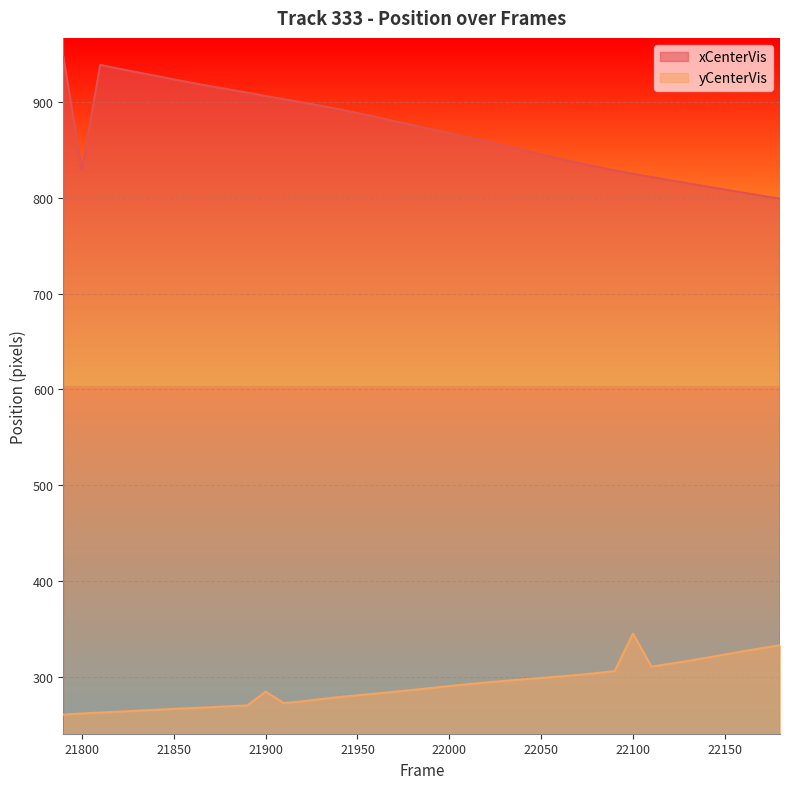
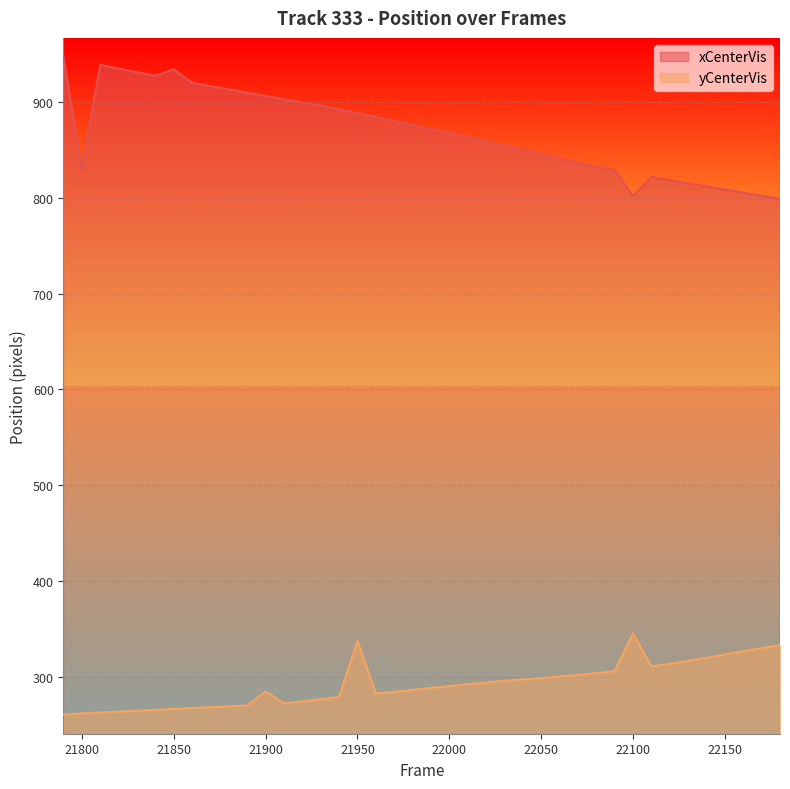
xCenterVis, 21850: 920 -> 930
yCenterVis, 21950: 280 -> 340
xCenterVis, 22100: 830 -> 800
